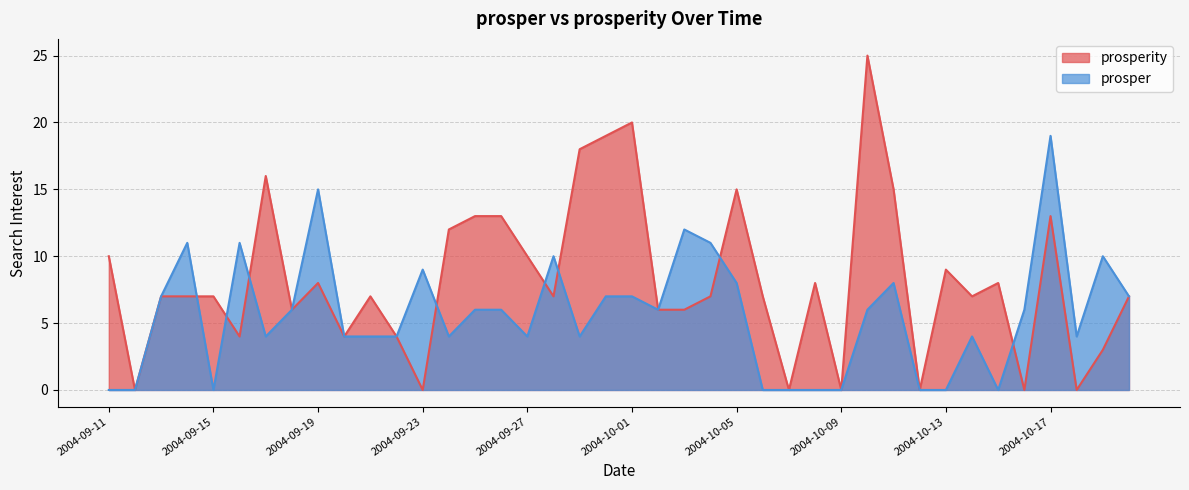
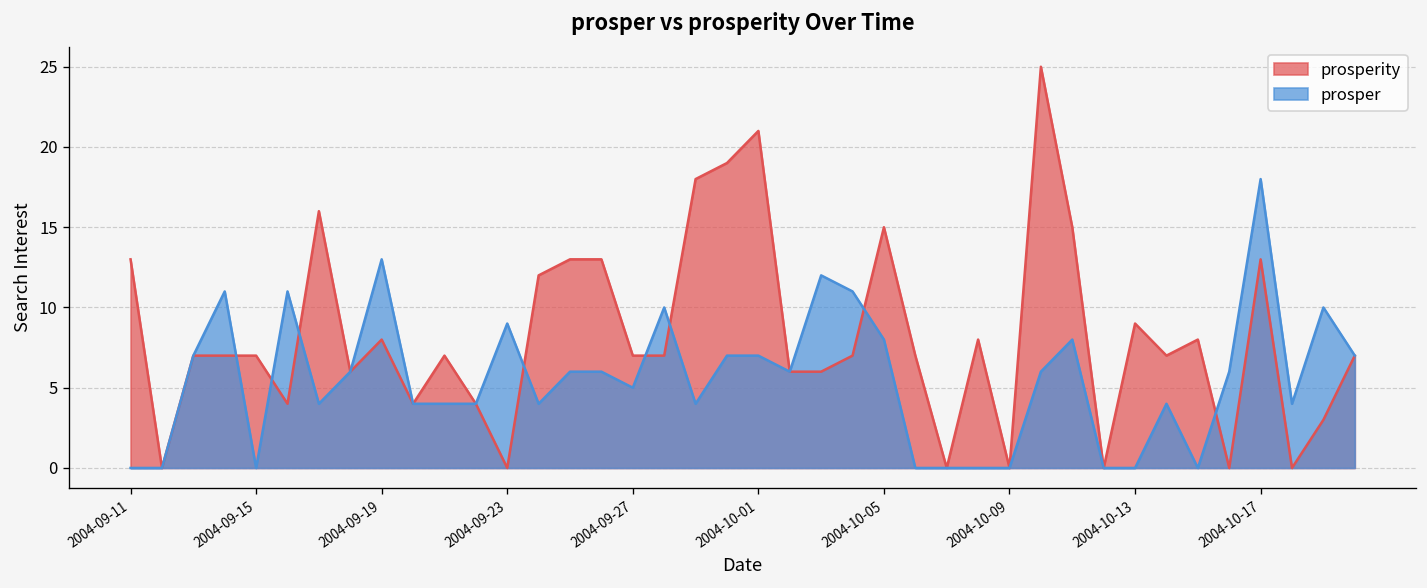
prosperity, 2004-09-11: 10 -> 13
prosper, 2004-09-19: 15 -> 13
prosperity, 2004-09-27: 10 -> 7
prosper, 2004-09-27: 4 -> 5
prosperity, 2004-10-01: 20 -> 21
prosper, 2004-10-17: 19 -> 18
